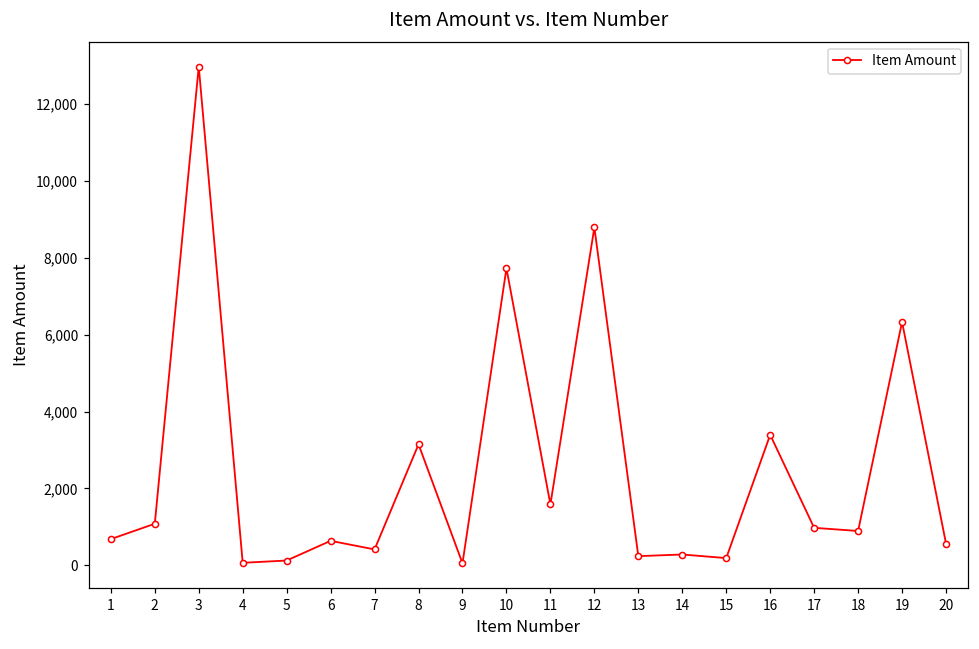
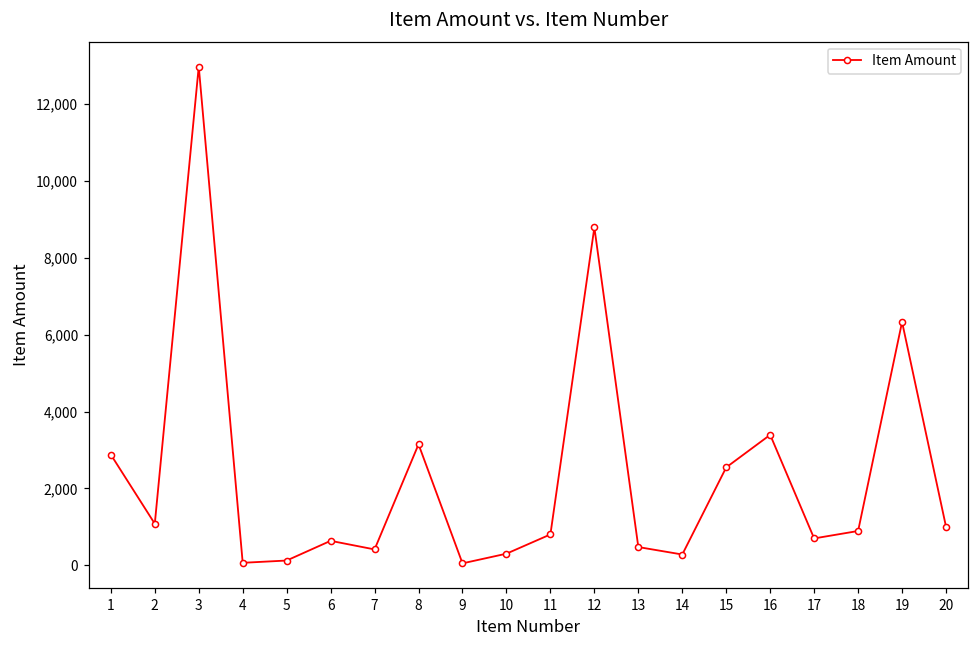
1: 700 -> 2,900
10: 7,700 -> 300
11: 1,600 -> 800
13: 200 -> 500
15: 200 -> 2,500
17: 1,000 -> 700
20: 600 -> 1,000
